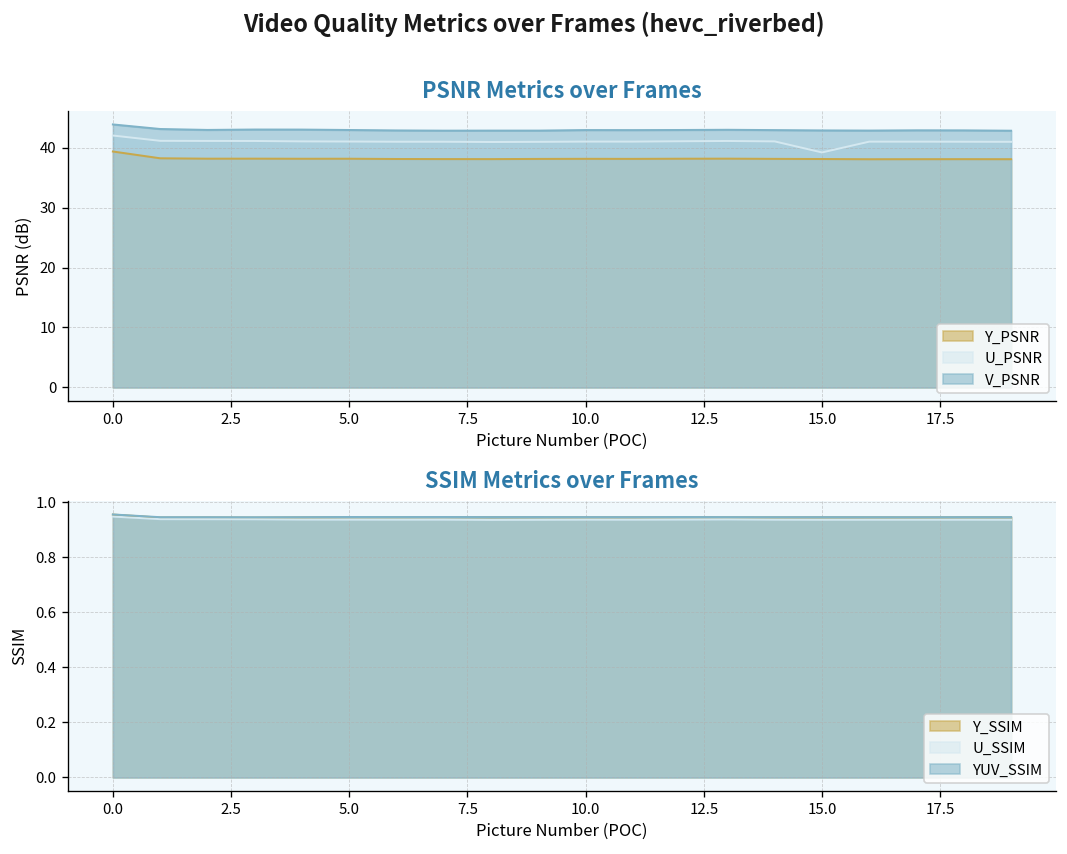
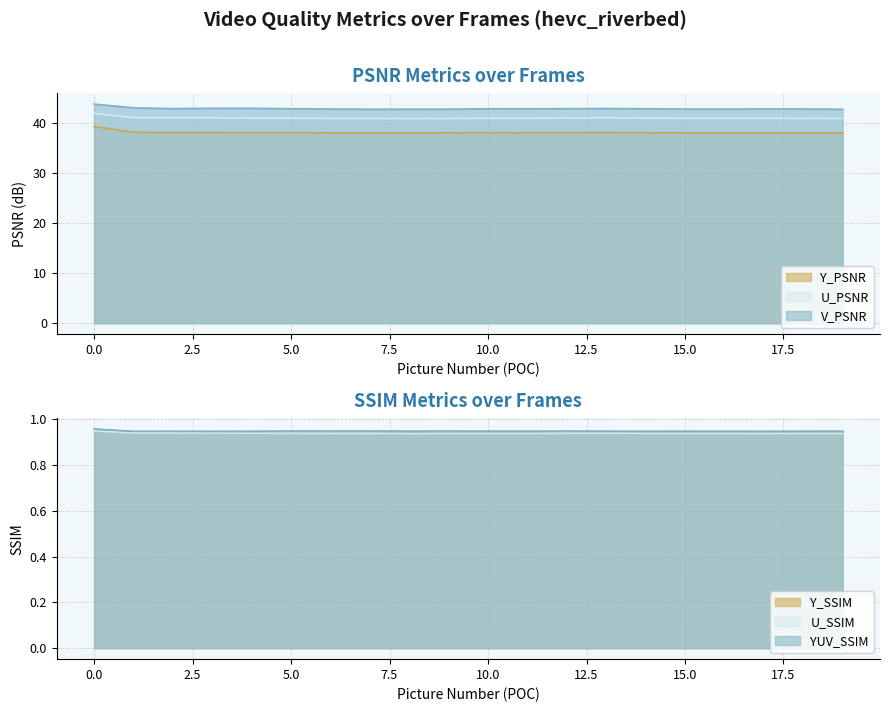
PSNR Metrics over Frames, U_PSNR, 15.0: 39 -> 41
